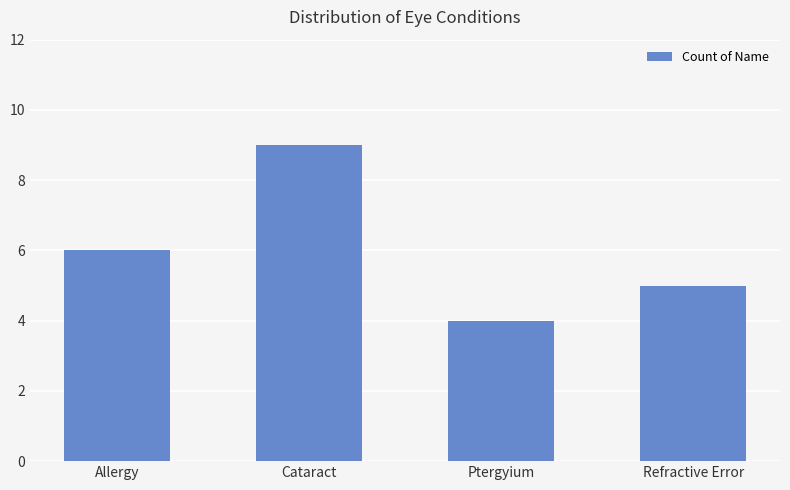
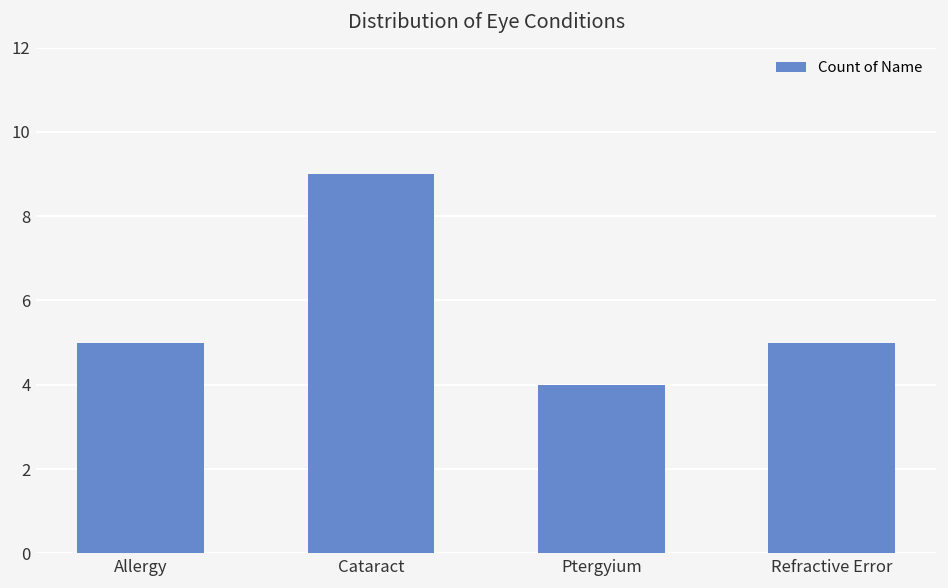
Allergy: 6 -> 5
